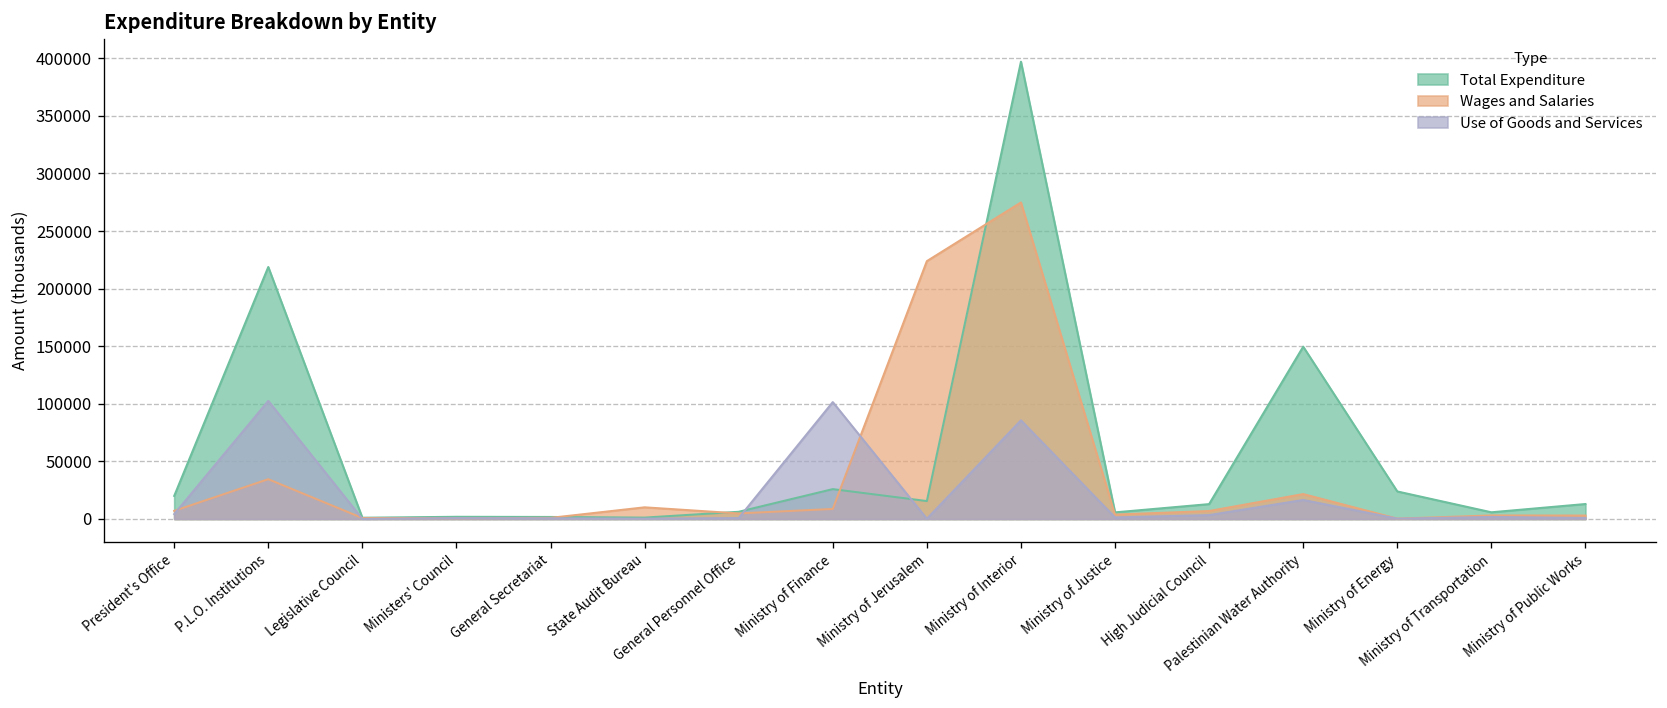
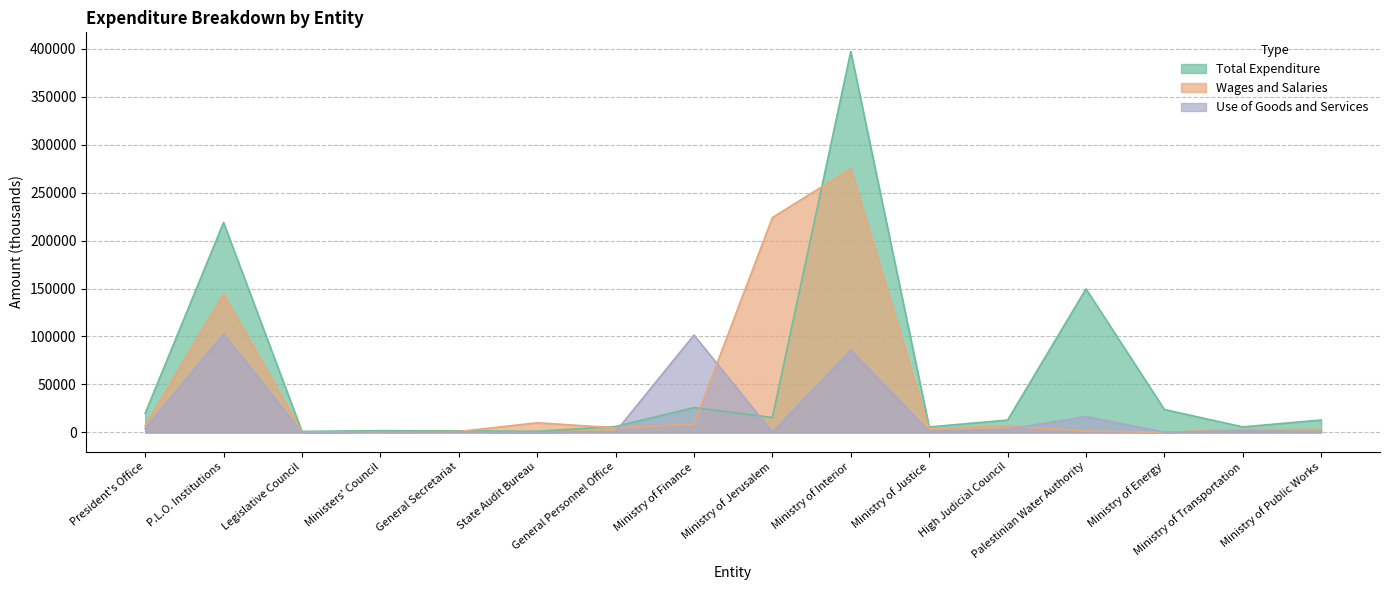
Wages and Salaries, P.L.O. Institutions: 30000 -> 140000
Wages and Salaries, Palestinian Water Authority: 20000 -> 0
